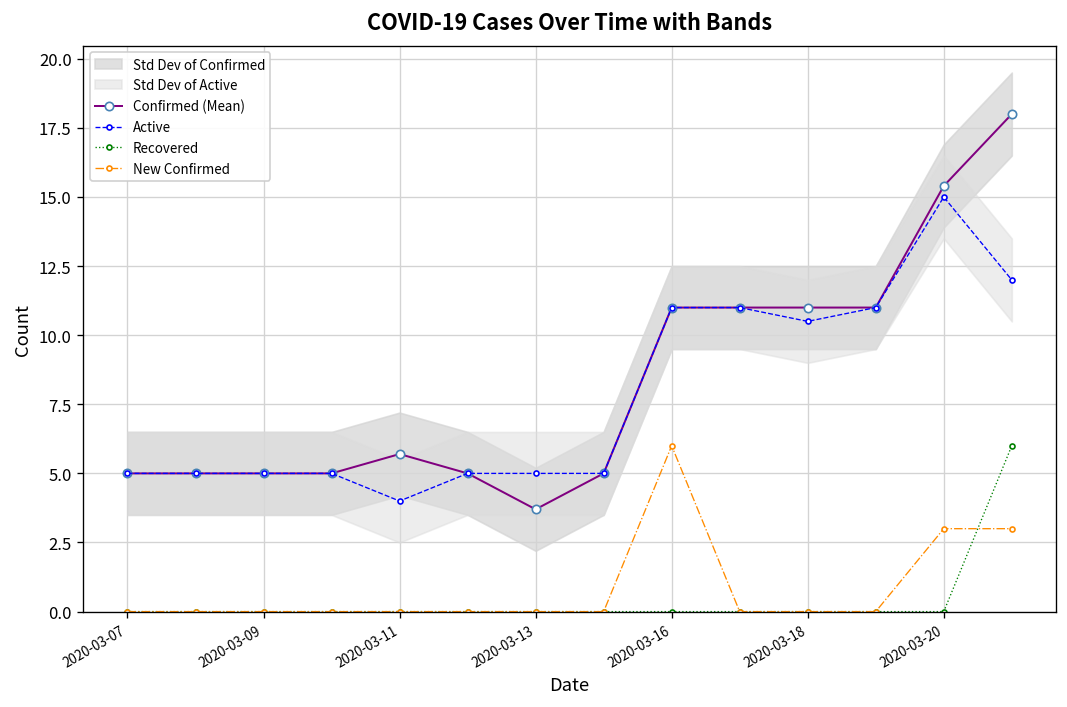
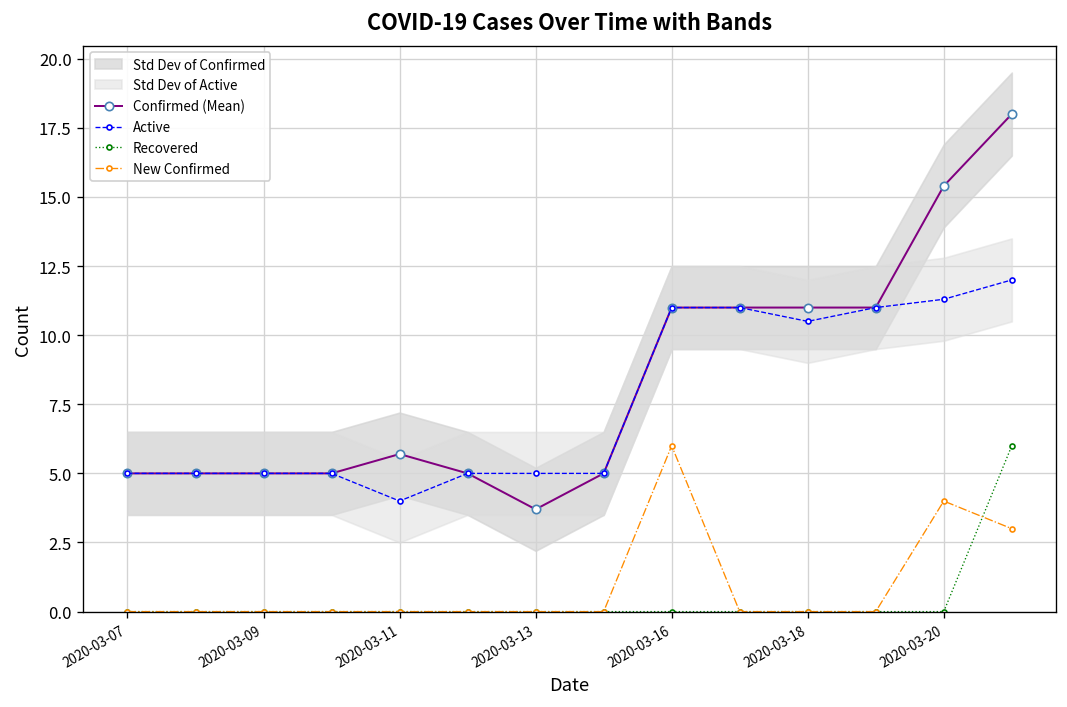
Active, 2020-03-20: 15.0 -> 11.3
New Confirmed, 2020-03-20: 3 -> 4
